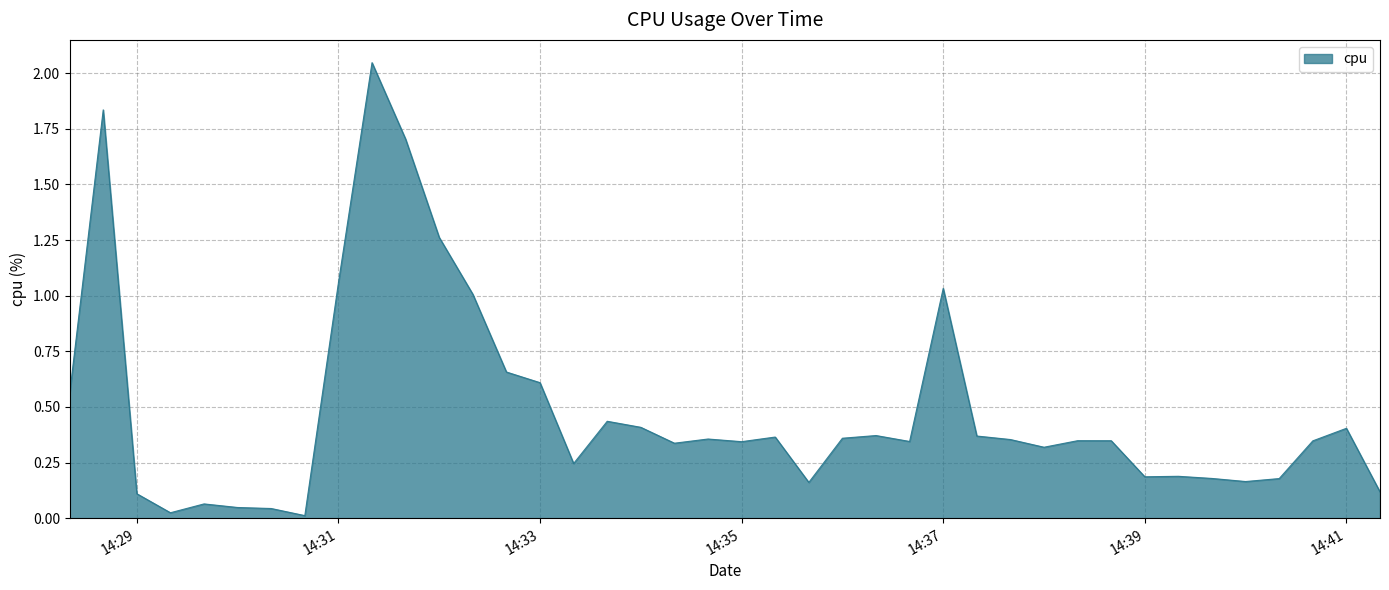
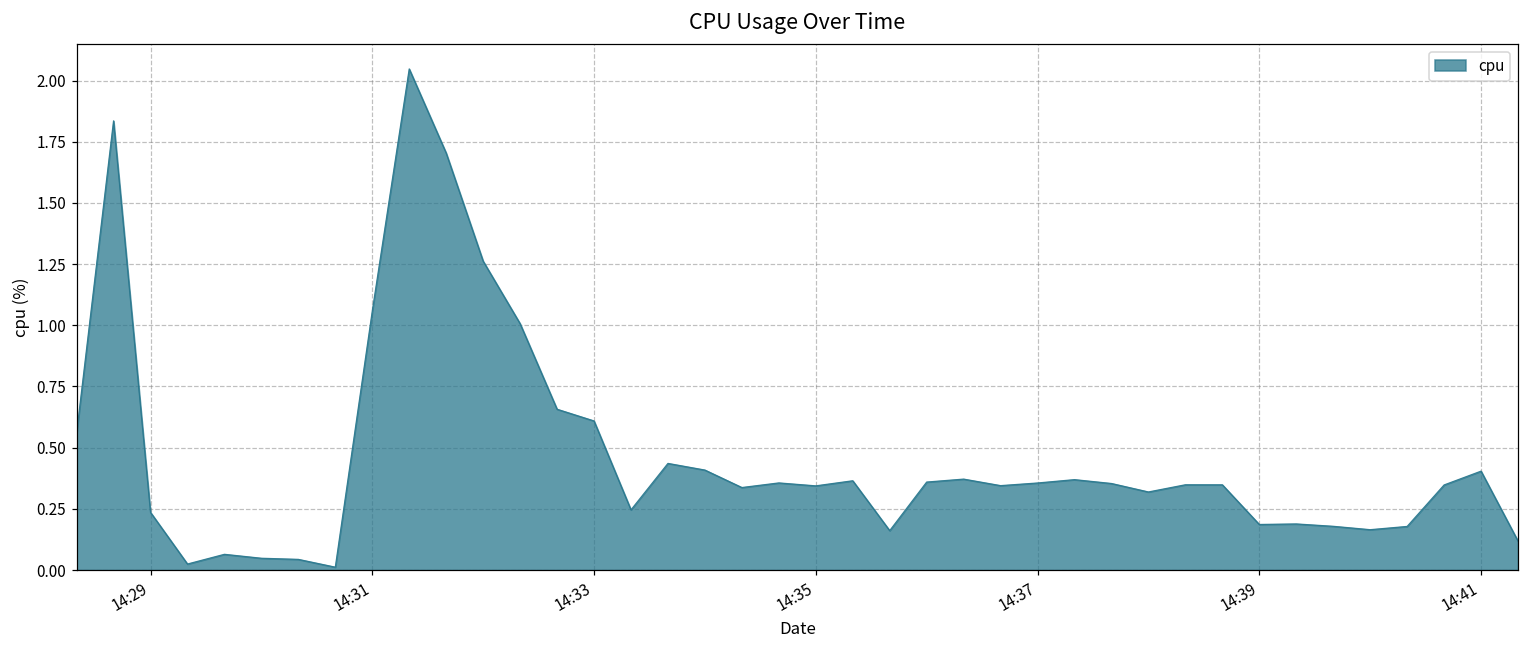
14:29: 0.11 -> 0.24
14:37: 1.03 -> 0.36
